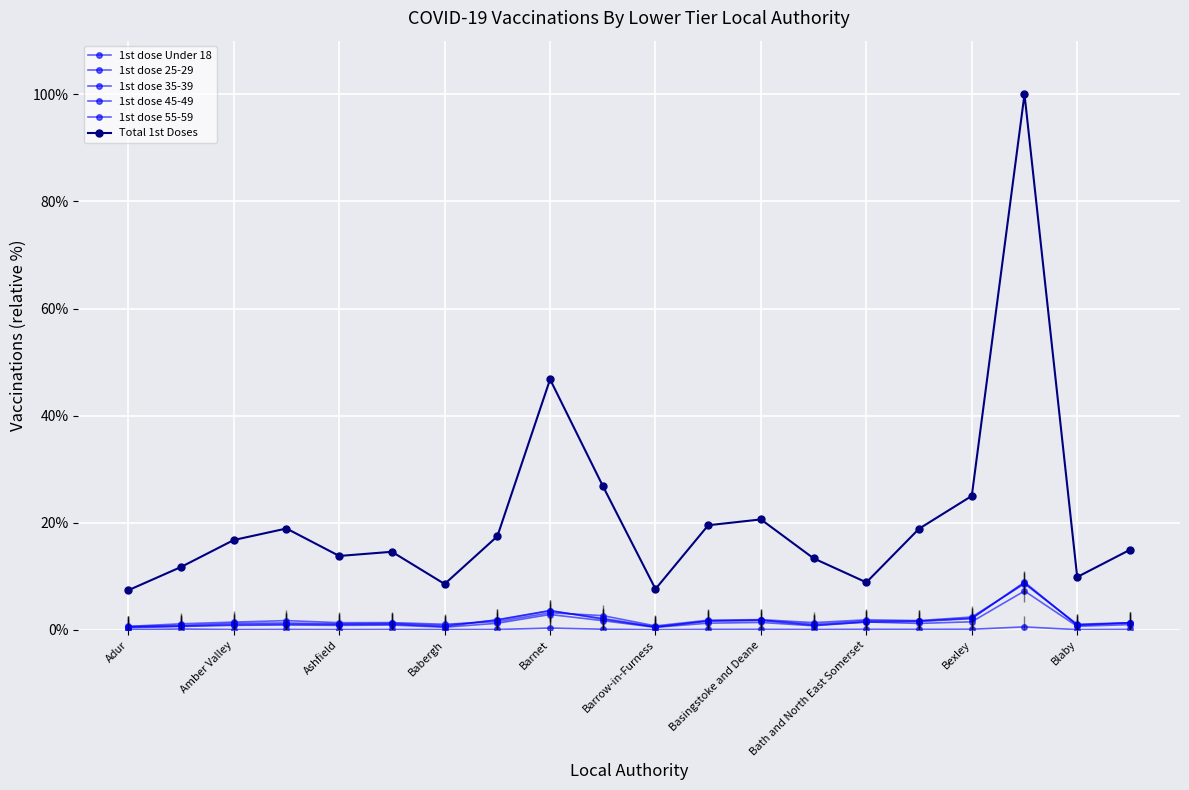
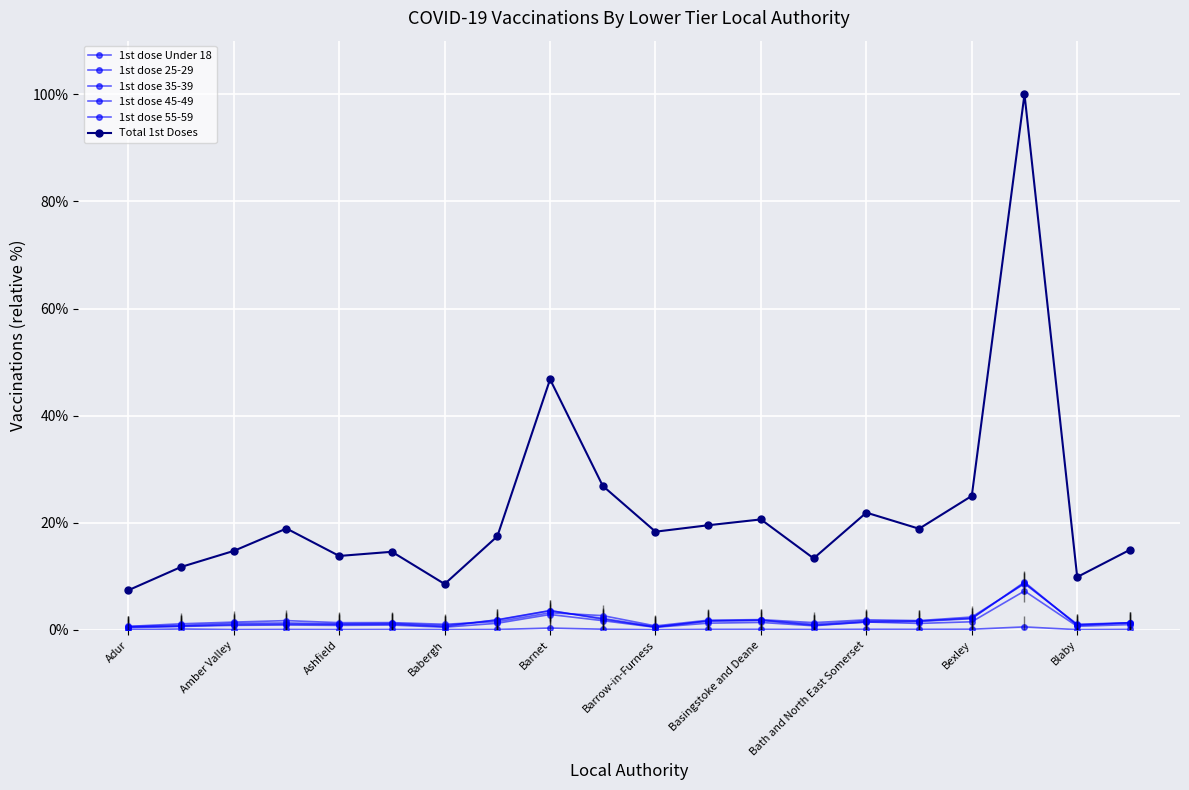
Total 1st Doses, Amber Valley: 17% -> 15%
Total 1st Doses, Barrow-in-Furness: 8% -> 18%
Total 1st Doses, Bath and North East Somerset: 9% -> 22%
